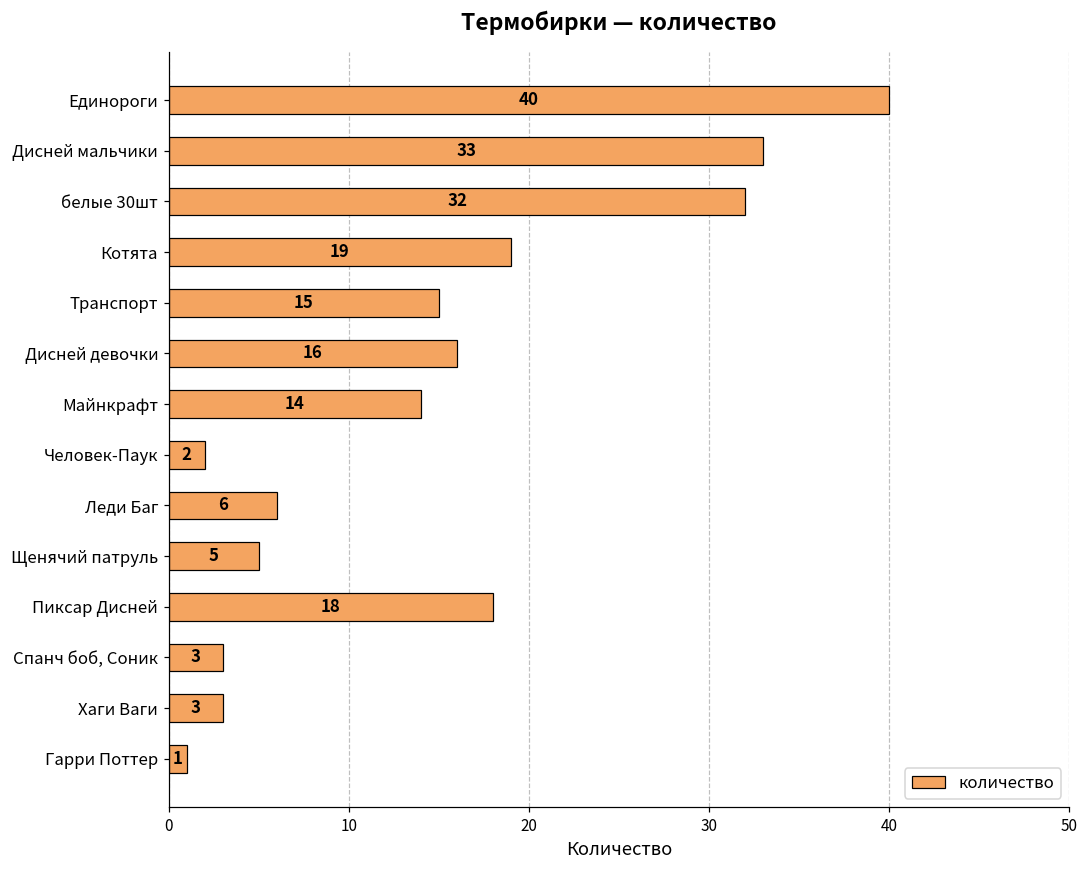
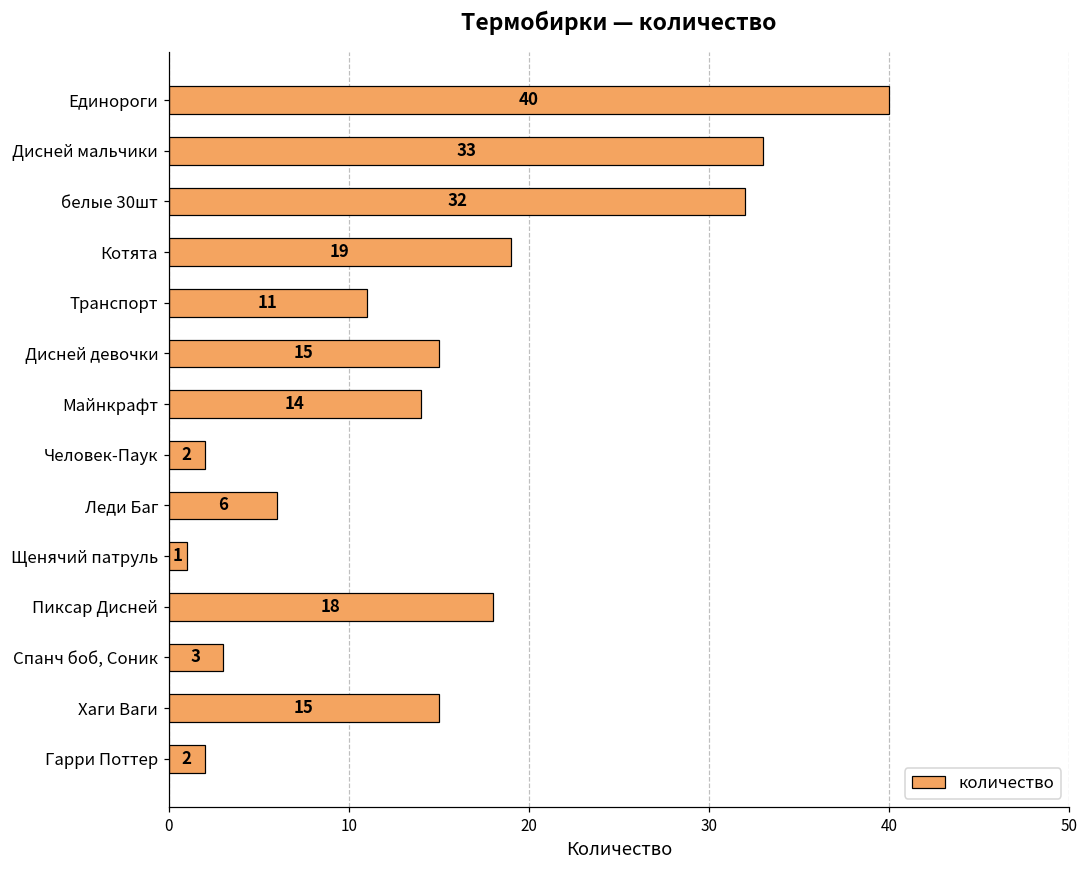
Транспорт: 15 -> 11
Дисней девочки: 16 -> 15
Щенячий патруль: 5 -> 1
Хаги Ваги: 3 -> 15
Гарри Поттер: 1 -> 2
